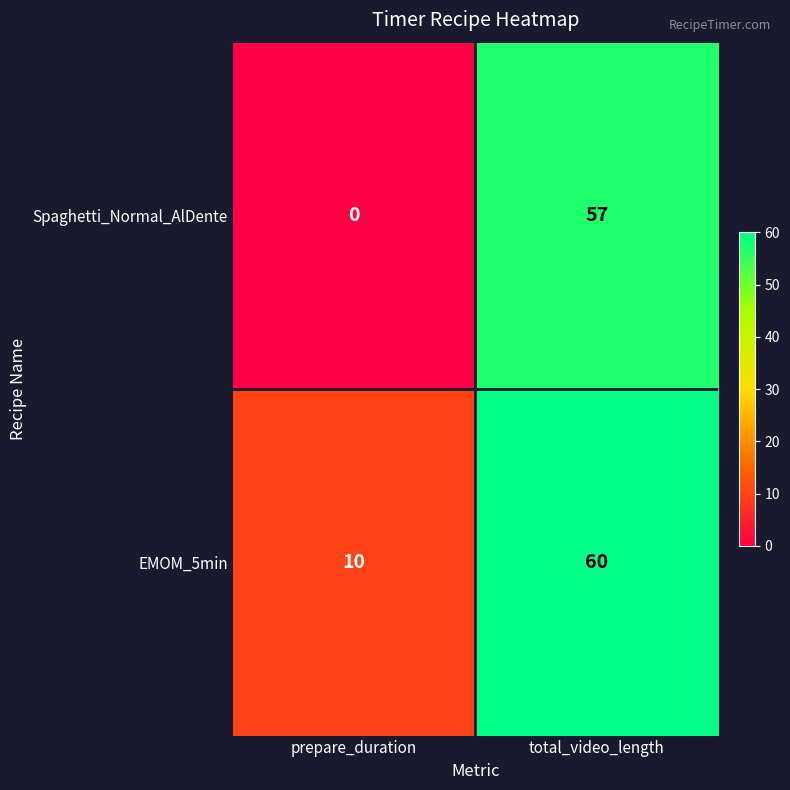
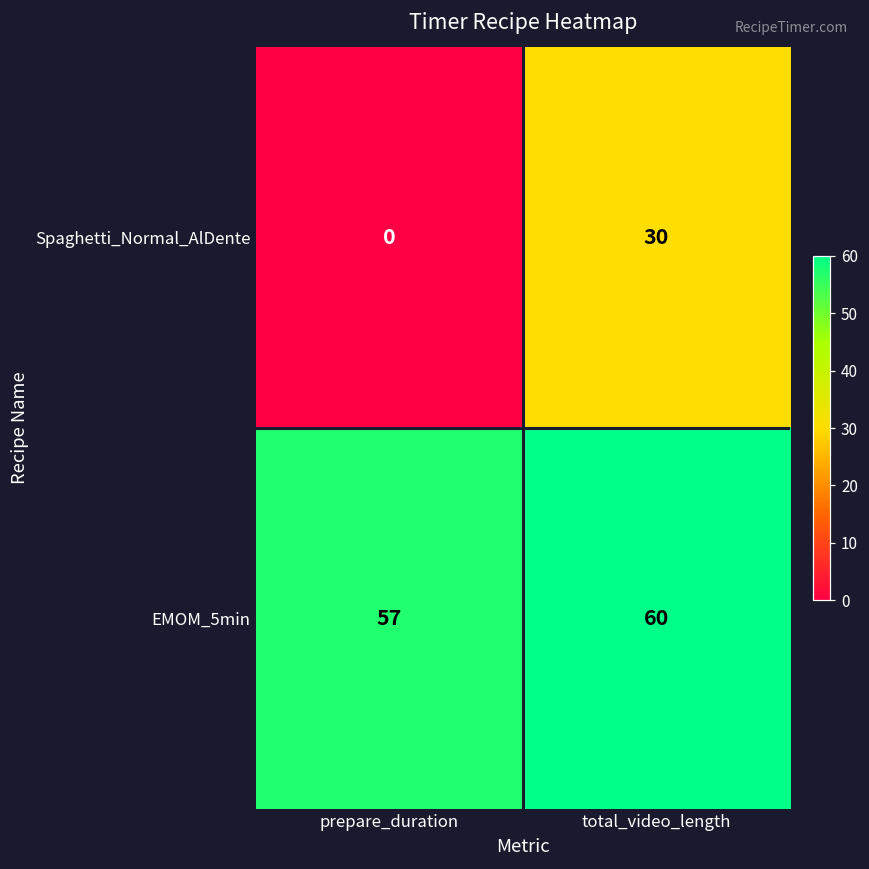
Spaghetti_Normal_AlDente, total_video_length: 57 -> 30
EMOM_5min, prepare_duration: 10 -> 57
